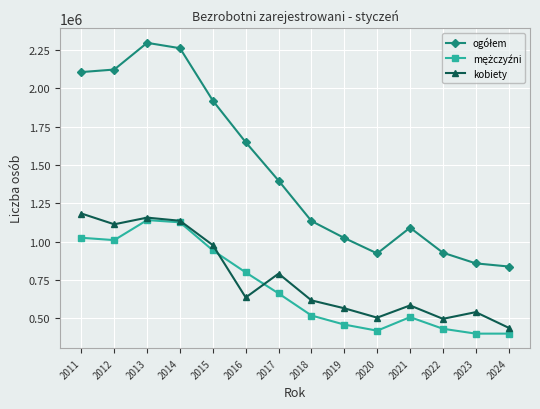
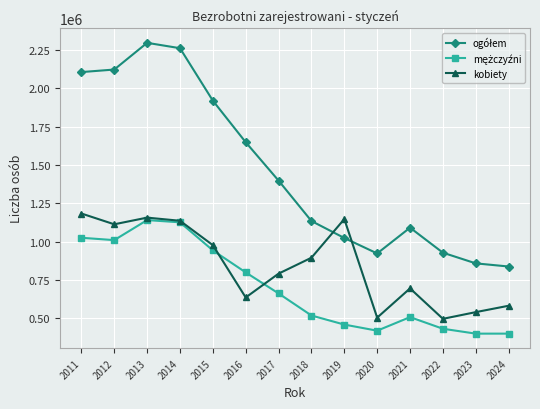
kobiety, 2018: 620000 -> 890000
kobiety, 2019: 560000 -> 1150000
kobiety, 2021: 580000 -> 690000
kobiety, 2024: 440000 -> 580000
